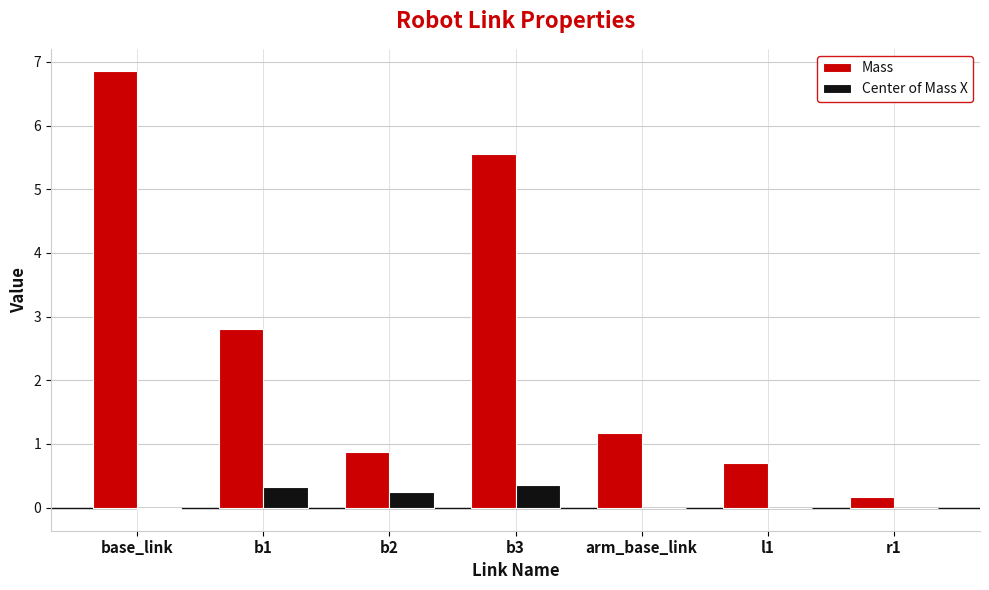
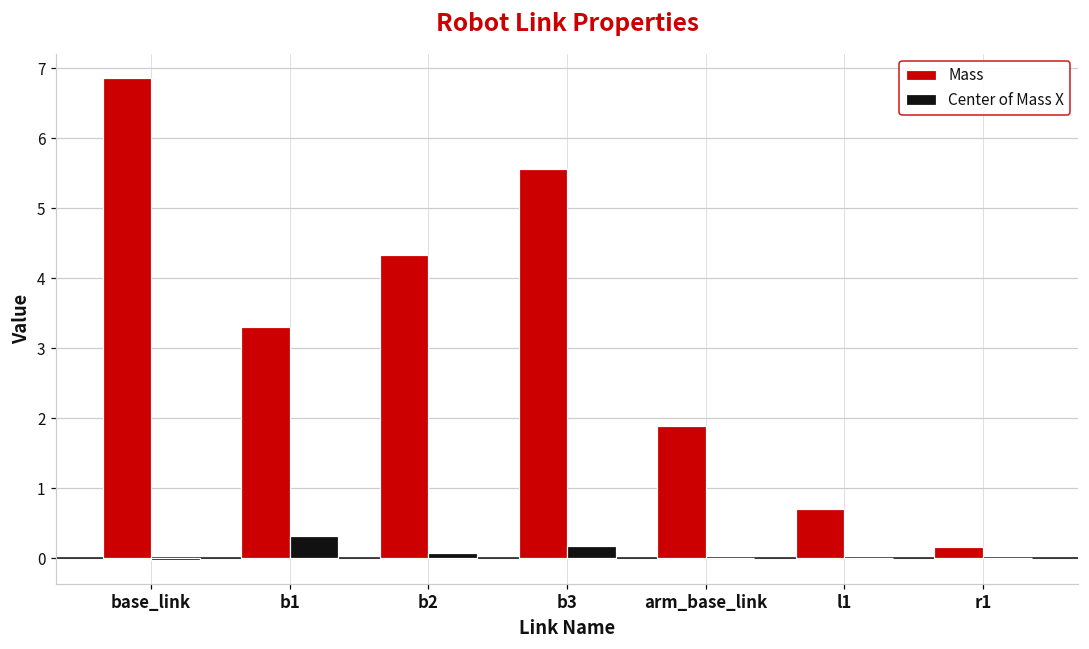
Mass, b1: 2.8 -> 3.3
Mass, b2: 0.9 -> 4.3
Center of Mass X, b2: 0.2 -> 0.1
Center of Mass X, b3: 0.3 -> 0.2
Mass, arm_base_link: 1.2 -> 1.9
